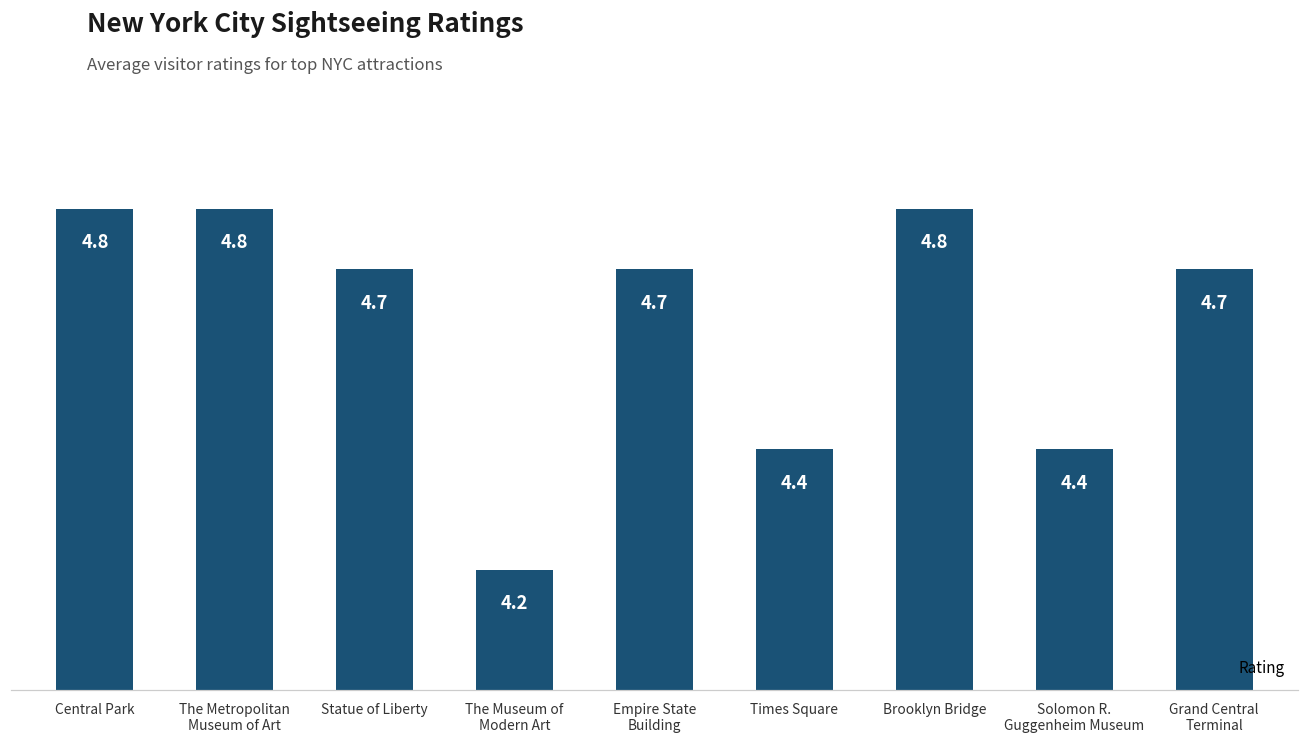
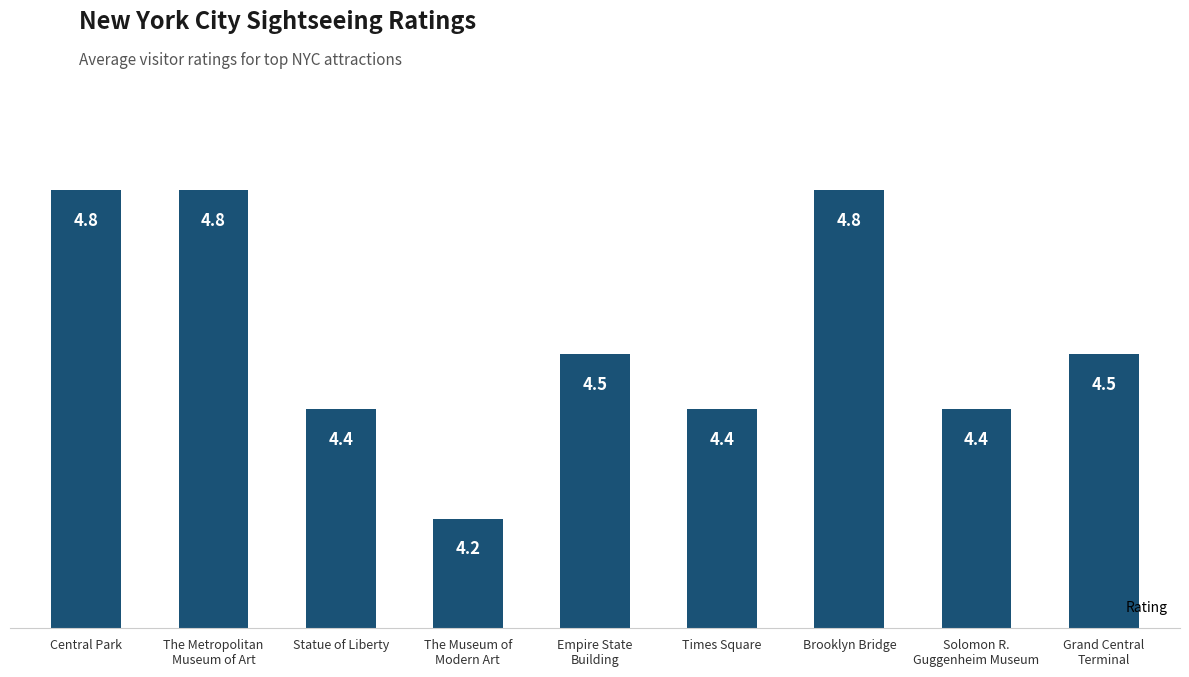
Statue of Liberty: 4.7 -> 4.4
Empire State Building: 4.7 -> 4.5
Grand Central Terminal: 4.7 -> 4.5
